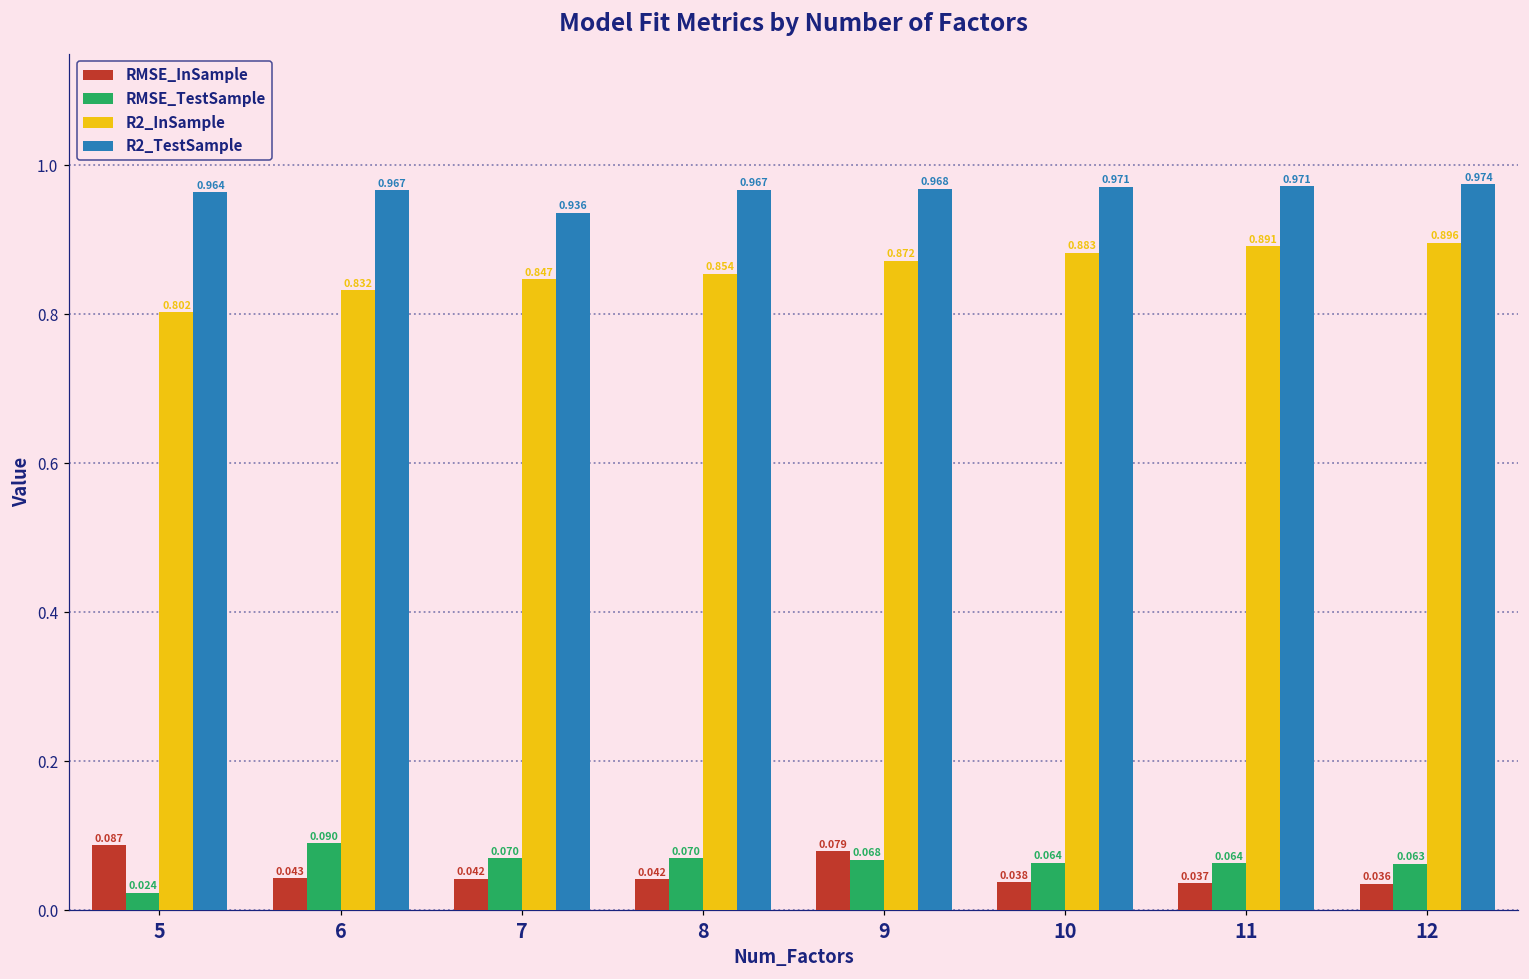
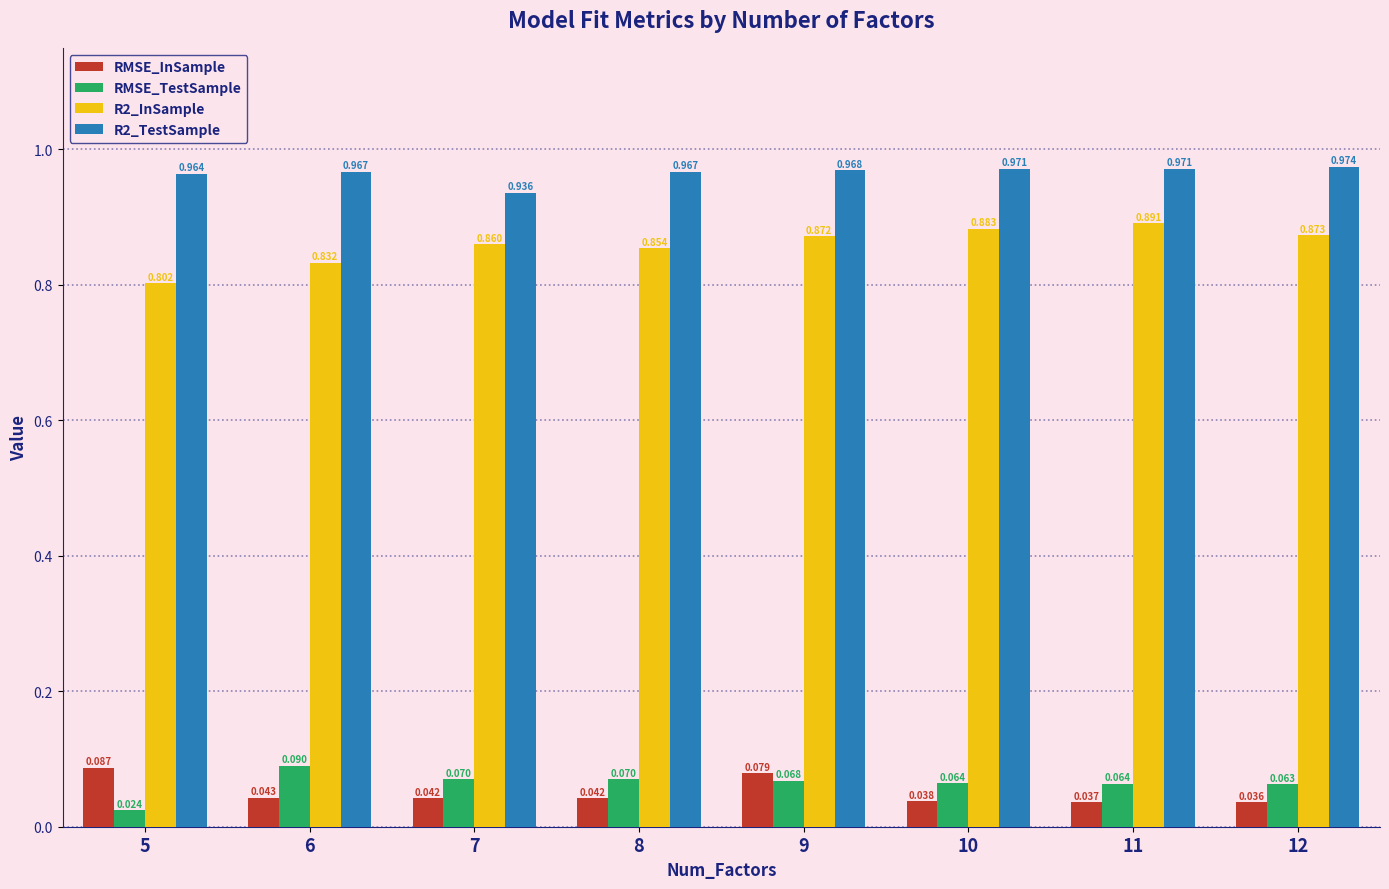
R2_InSample, 7: 0.847 -> 0.860
R2_InSample, 12: 0.896 -> 0.873
